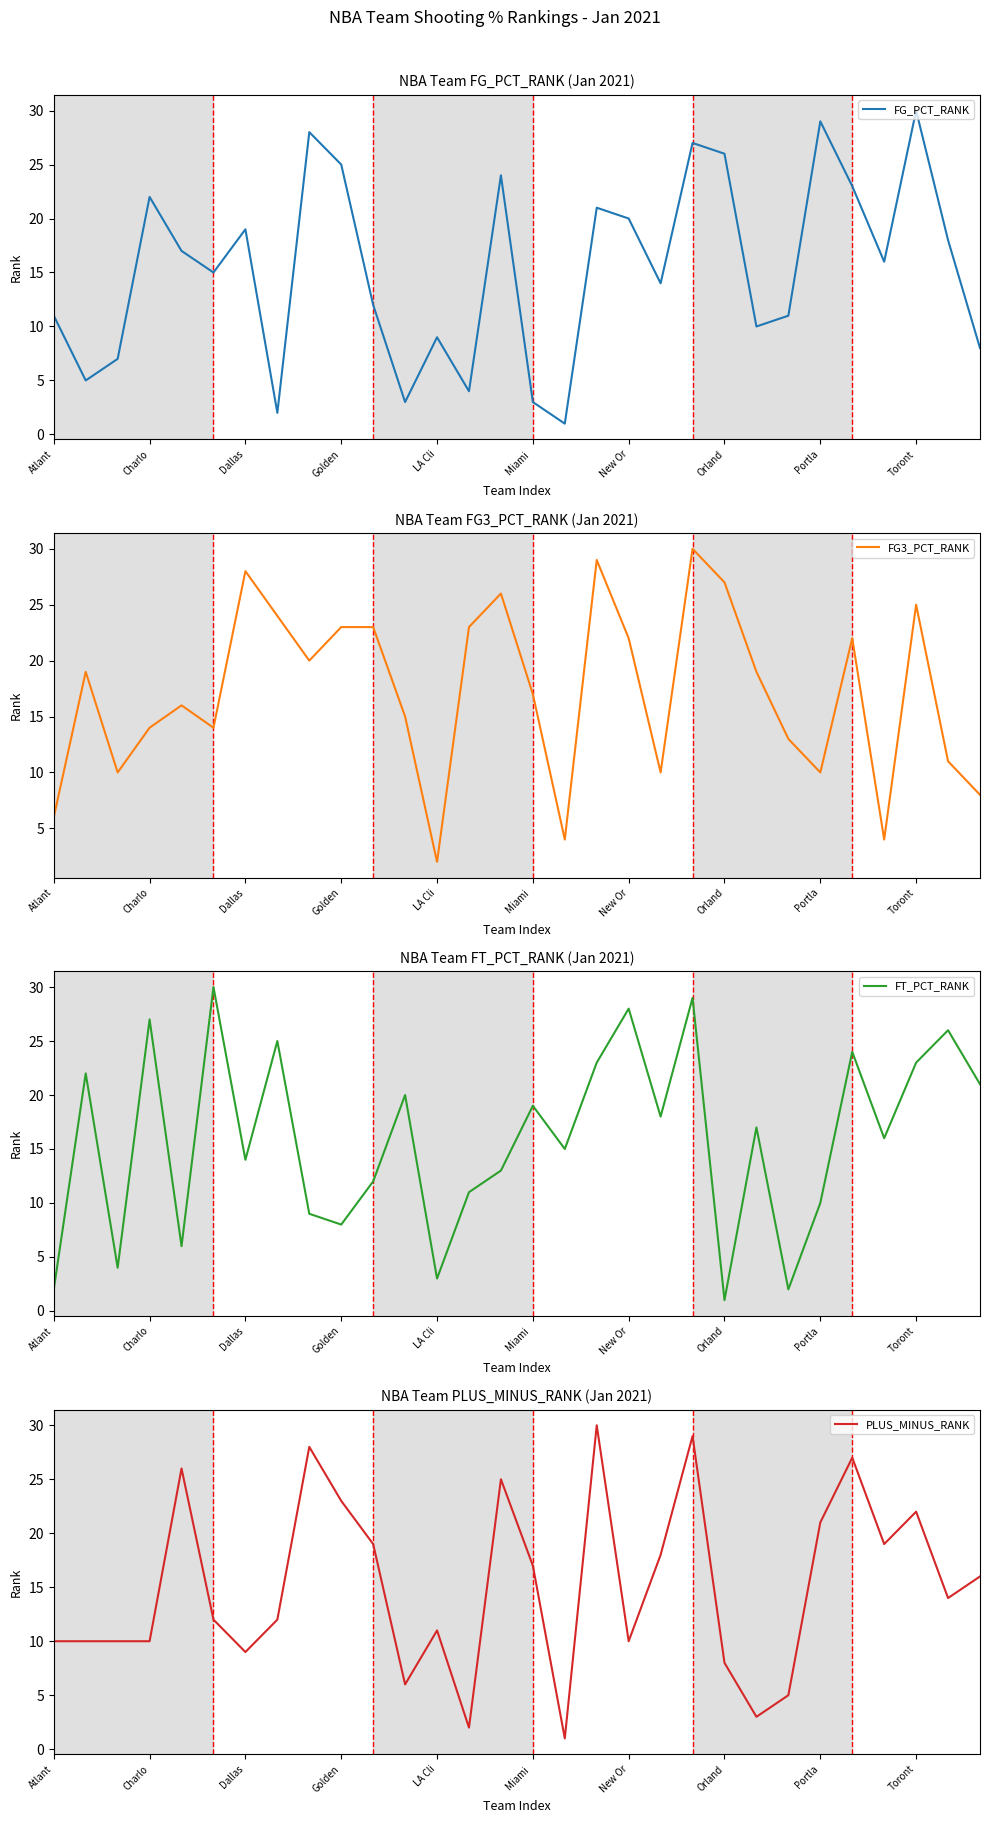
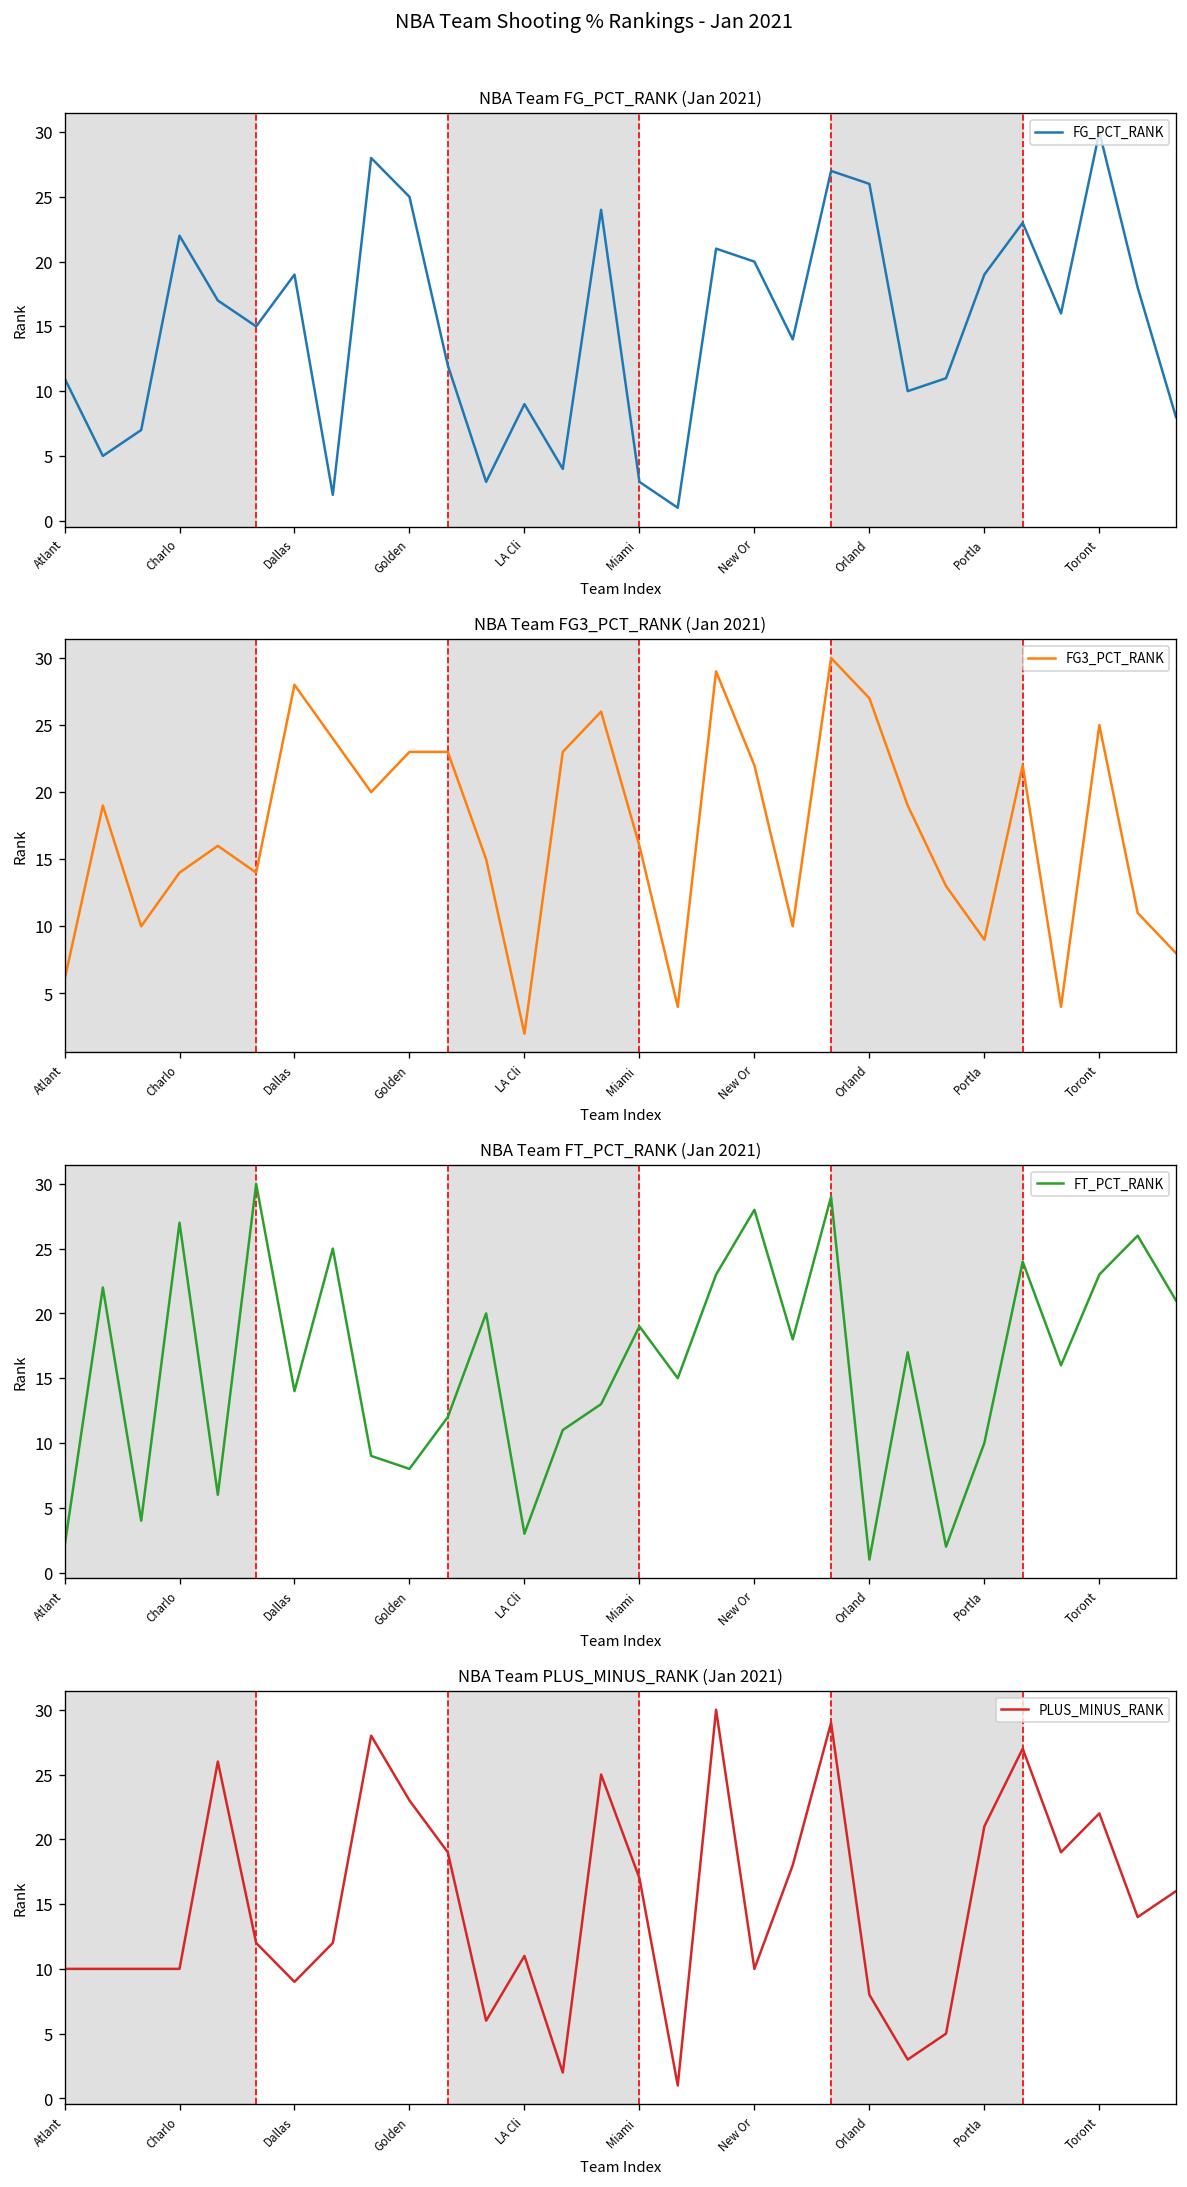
NBA Team FG_PCT_RANK (Jan 2021), Portla: 29 -> 19
NBA Team FG3_PCT_RANK (Jan 2021), Miami: 17 -> 16
NBA Team FG3_PCT_RANK (Jan 2021), Portla: 10 -> 9
